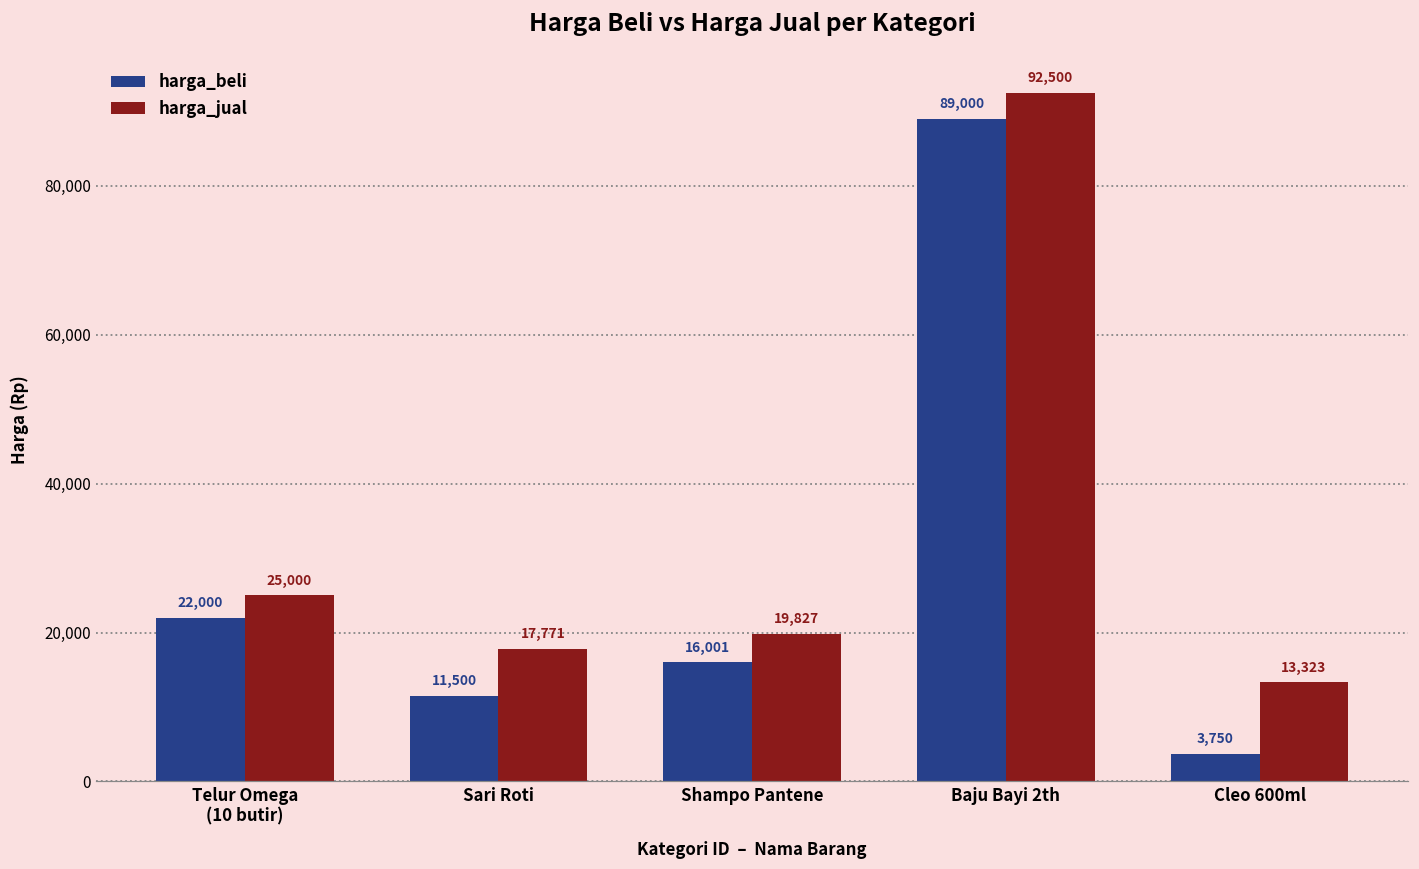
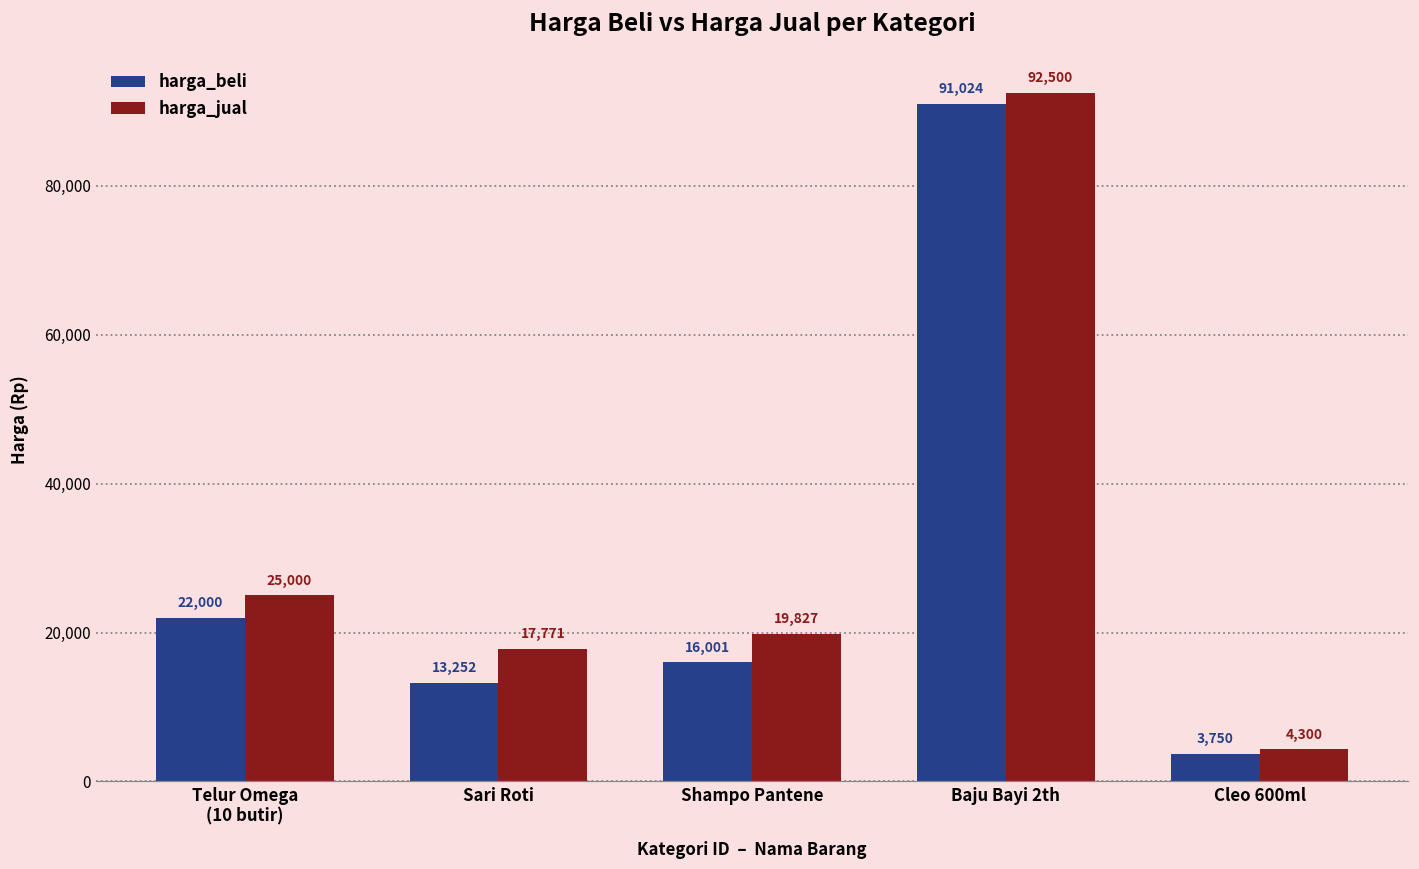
harga_beli, Sari Roti: 11,500 -> 13,252
harga_beli, Baju Bayi 2th: 89,000 -> 91,024
harga_jual, Cleo 600ml: 13,323 -> 4,300
